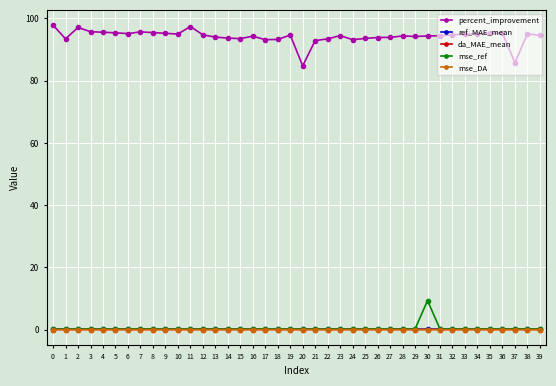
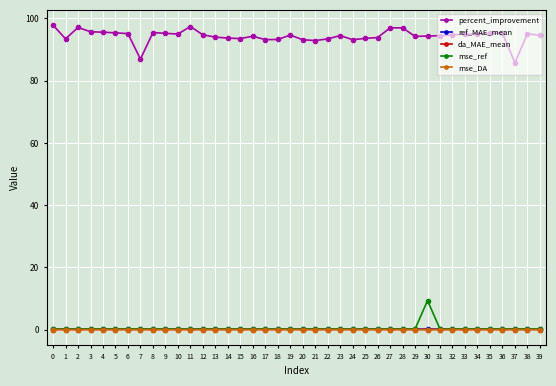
percent_improvement, 7: 96 -> 87
percent_improvement, 20: 85 -> 93
percent_improvement, 27: 94 -> 97
percent_improvement, 28: 94 -> 97
